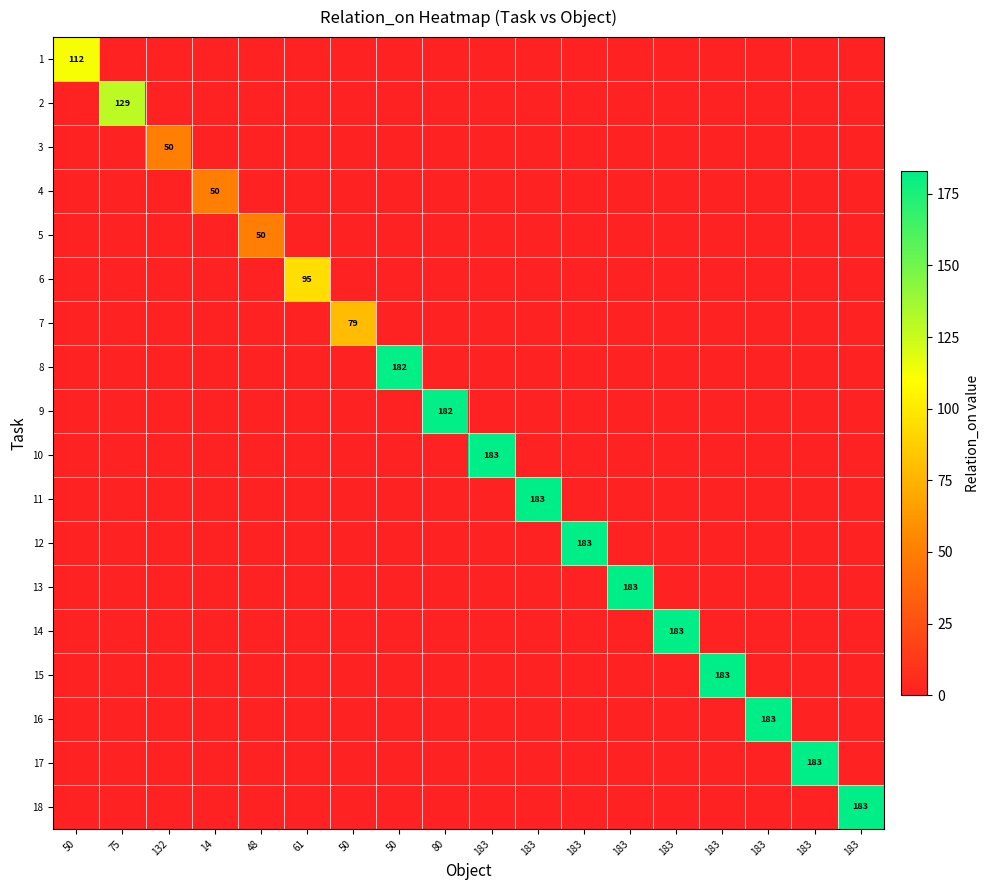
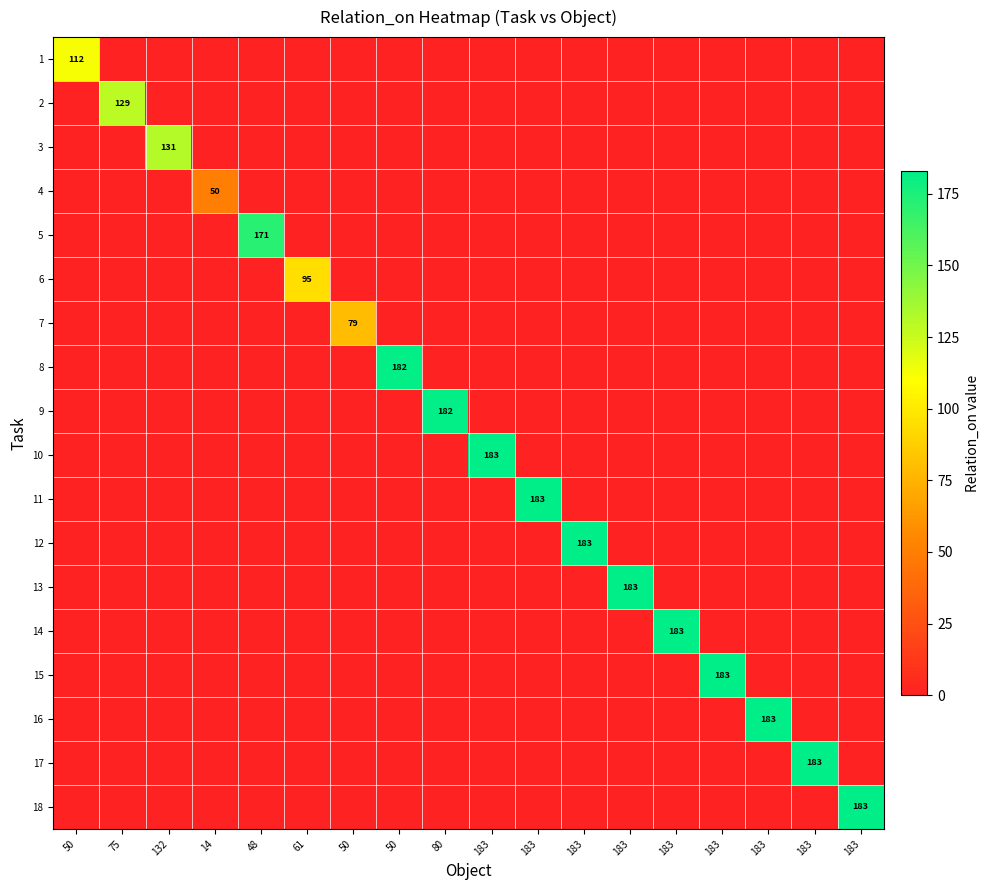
3, 132: 50 -> 131
5, 48: 50 -> 171
